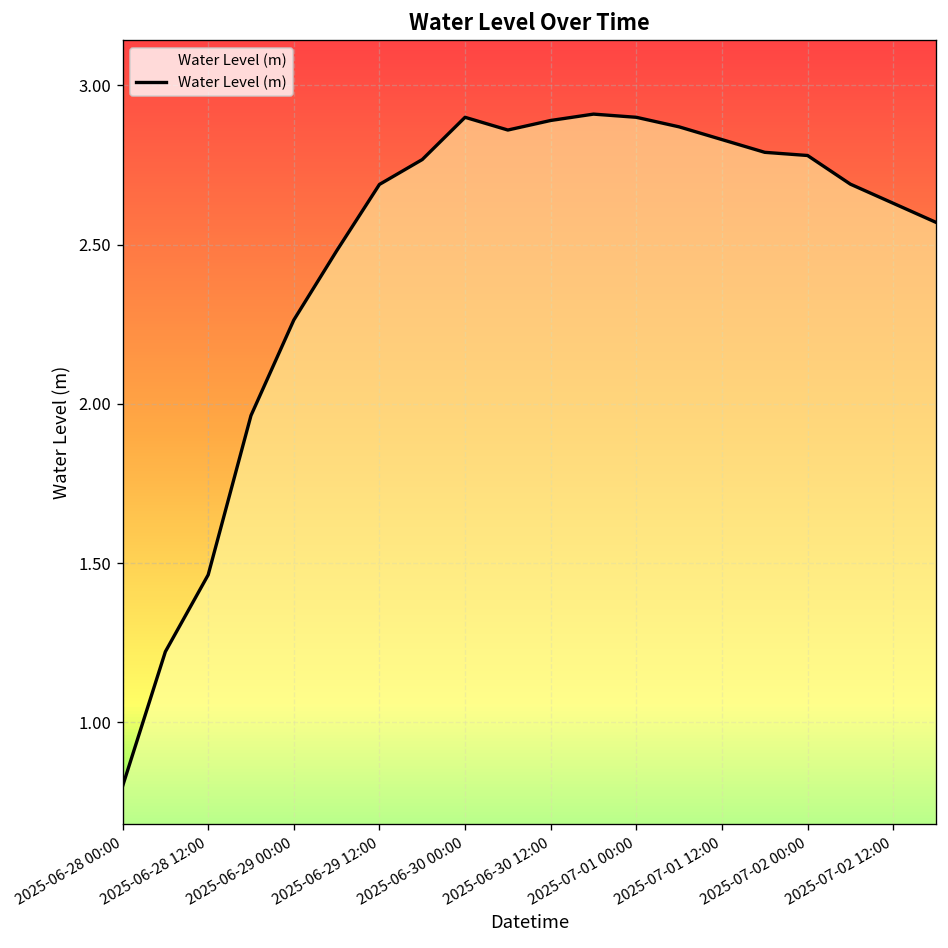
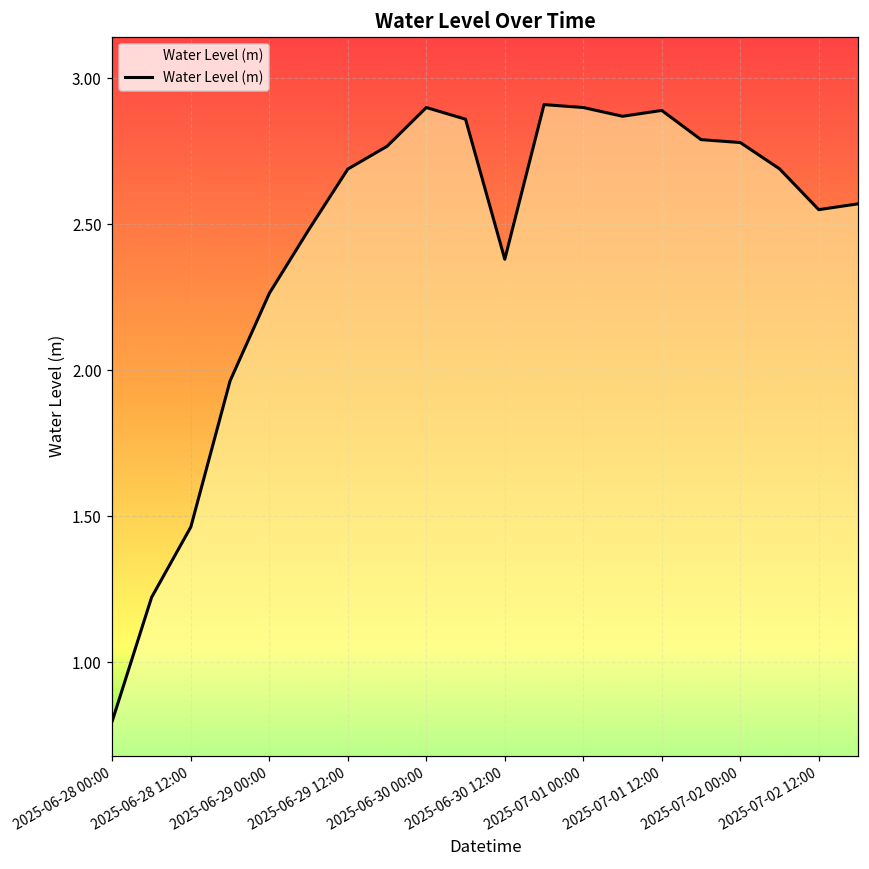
2025-06-30 12:00: 2.89 -> 2.38
2025-07-01 12:00: 2.83 -> 2.89
2025-07-02 12:00: 2.63 -> 2.55
